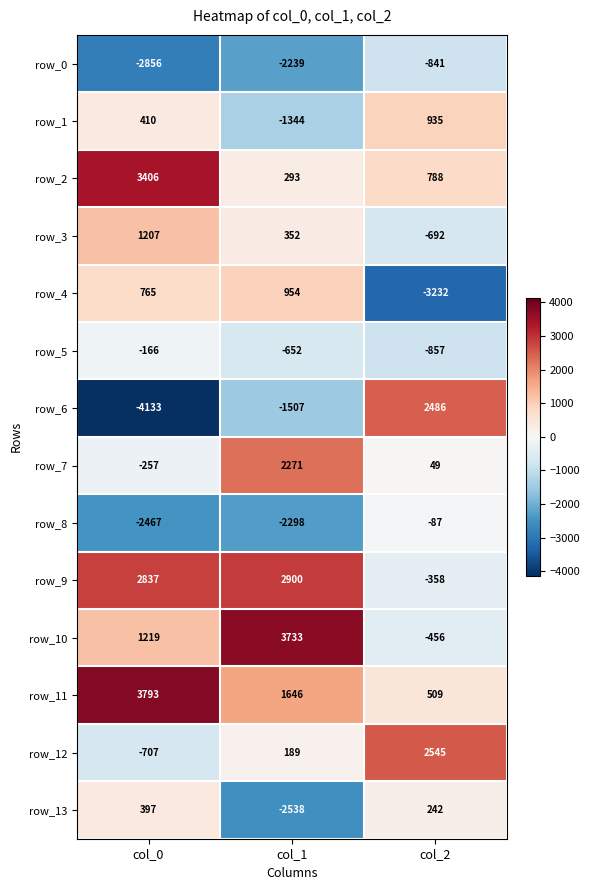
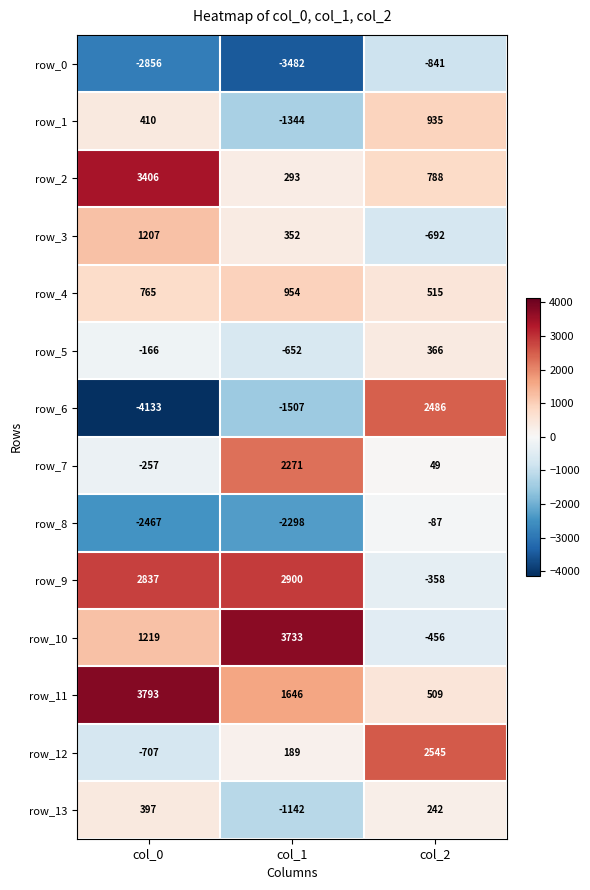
row_0, col_1: -2239 -> -3482
row_4, col_2: -3232 -> 515
row_5, col_2: -857 -> 366
row_13, col_1: -2538 -> -1142
